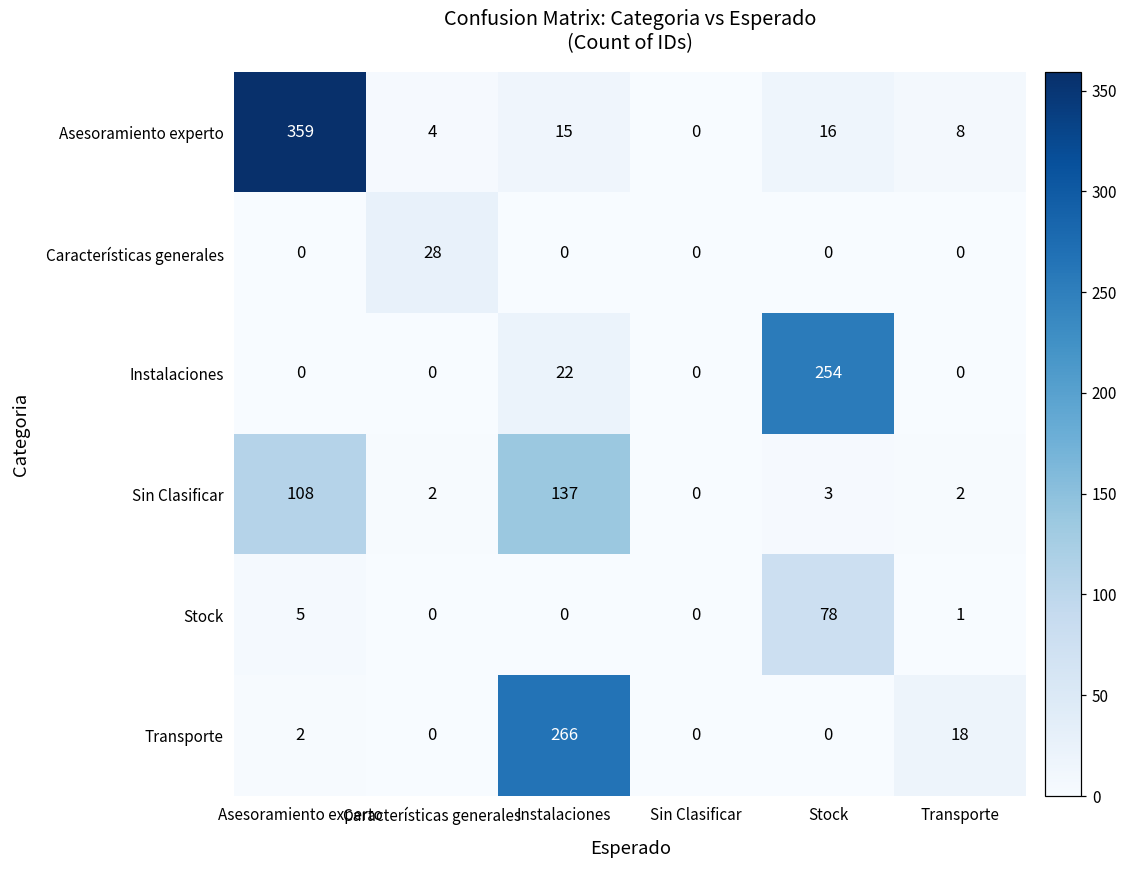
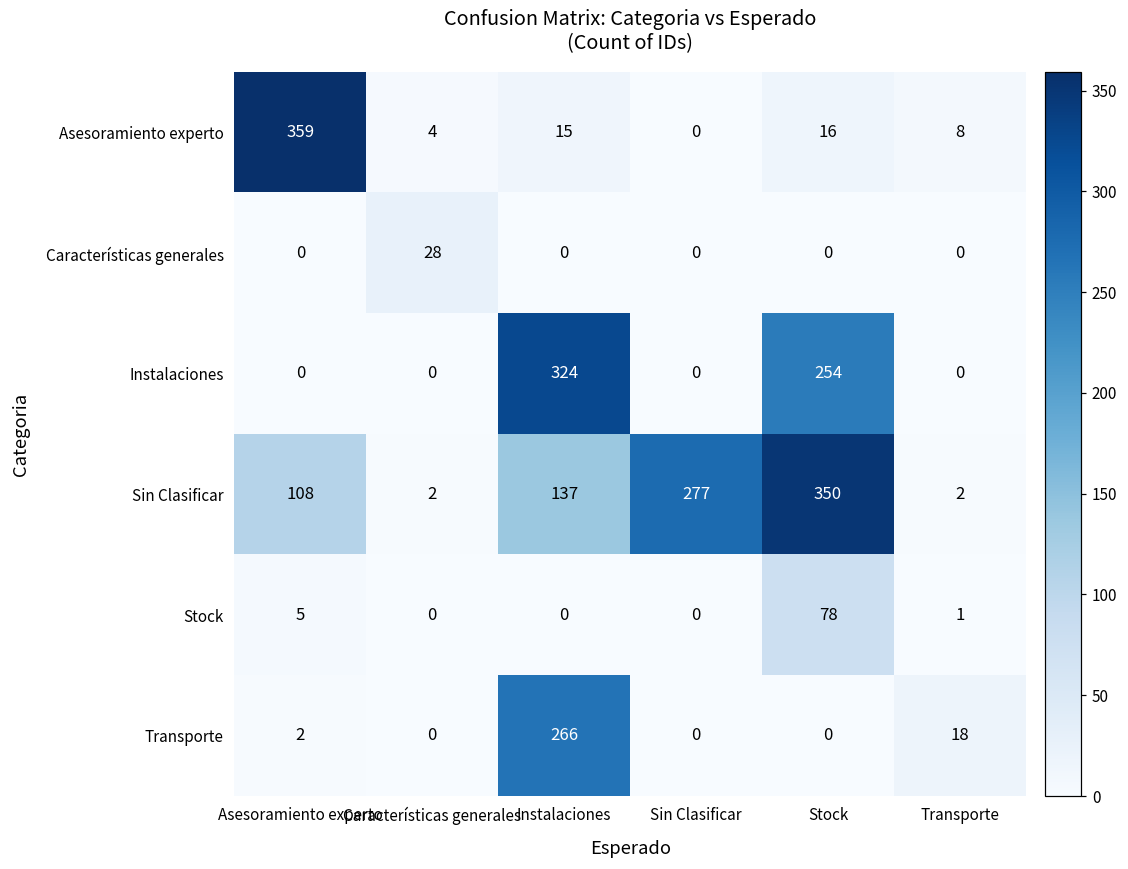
Instalaciones, Instalaciones: 22 -> 324
Sin Clasificar, Sin Clasificar: 0 -> 277
Sin Clasificar, Stock: 3 -> 350
